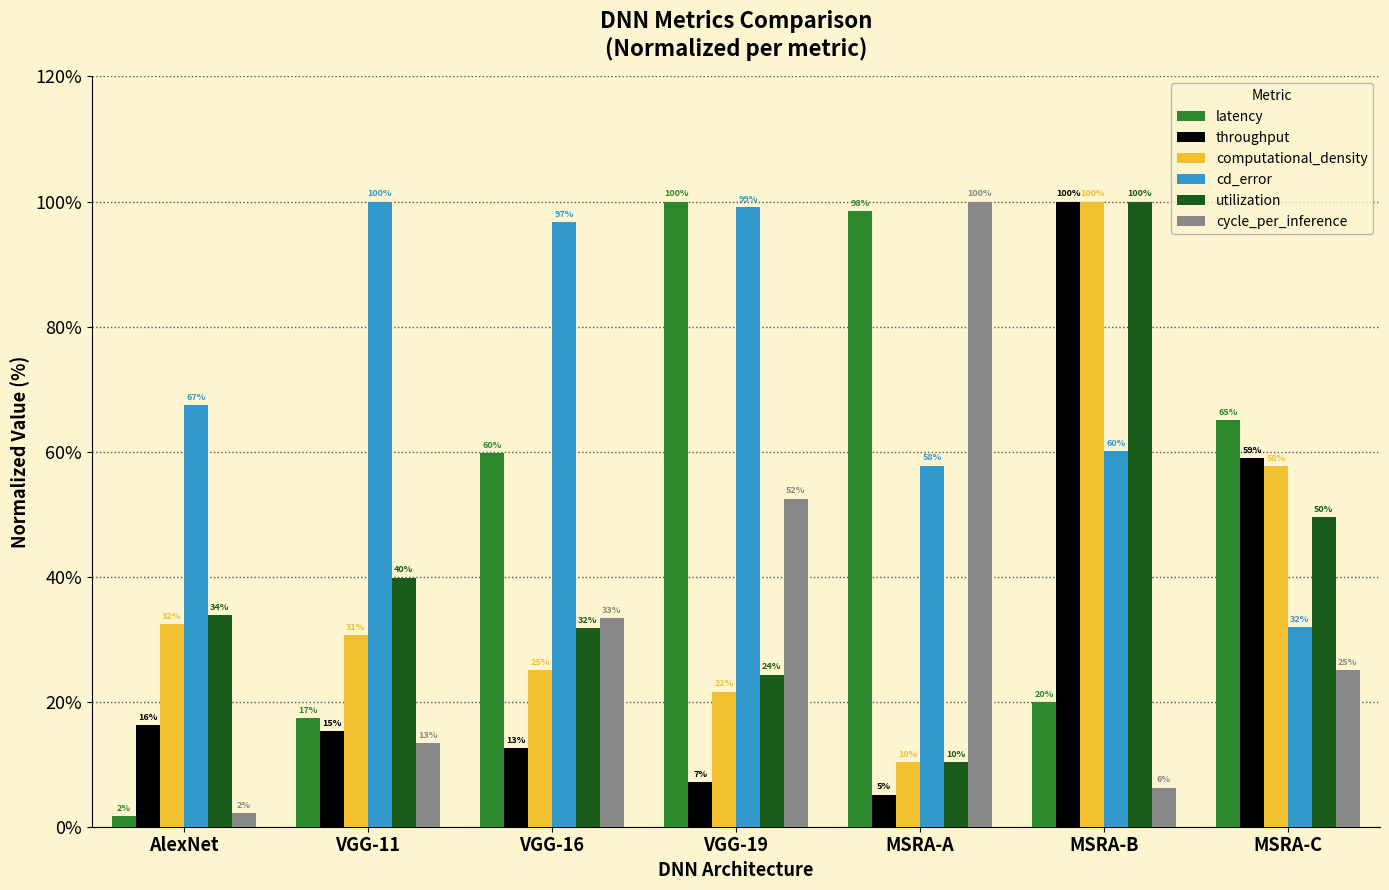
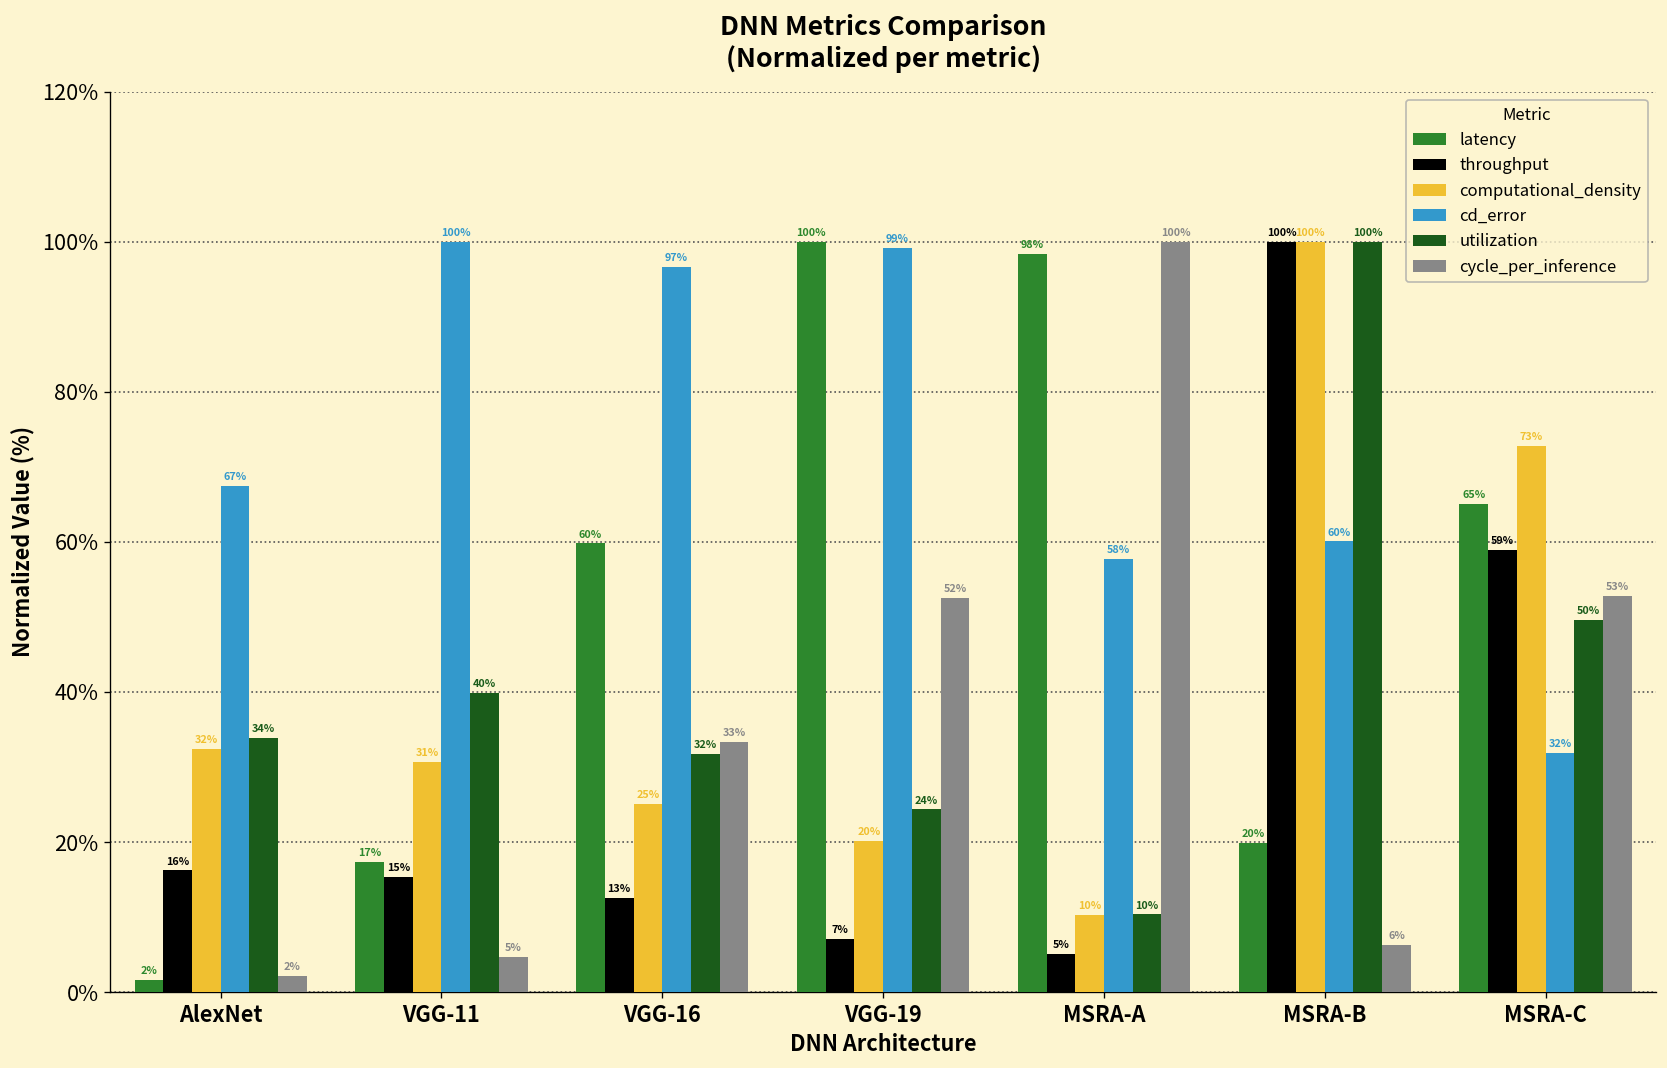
cycle_per_inference, VGG-11: 13% -> 5%
computational_density, VGG-19: 22% -> 20%
computational_density, MSRA-C: 58% -> 73%
cycle_per_inference, MSRA-C: 25% -> 53%
